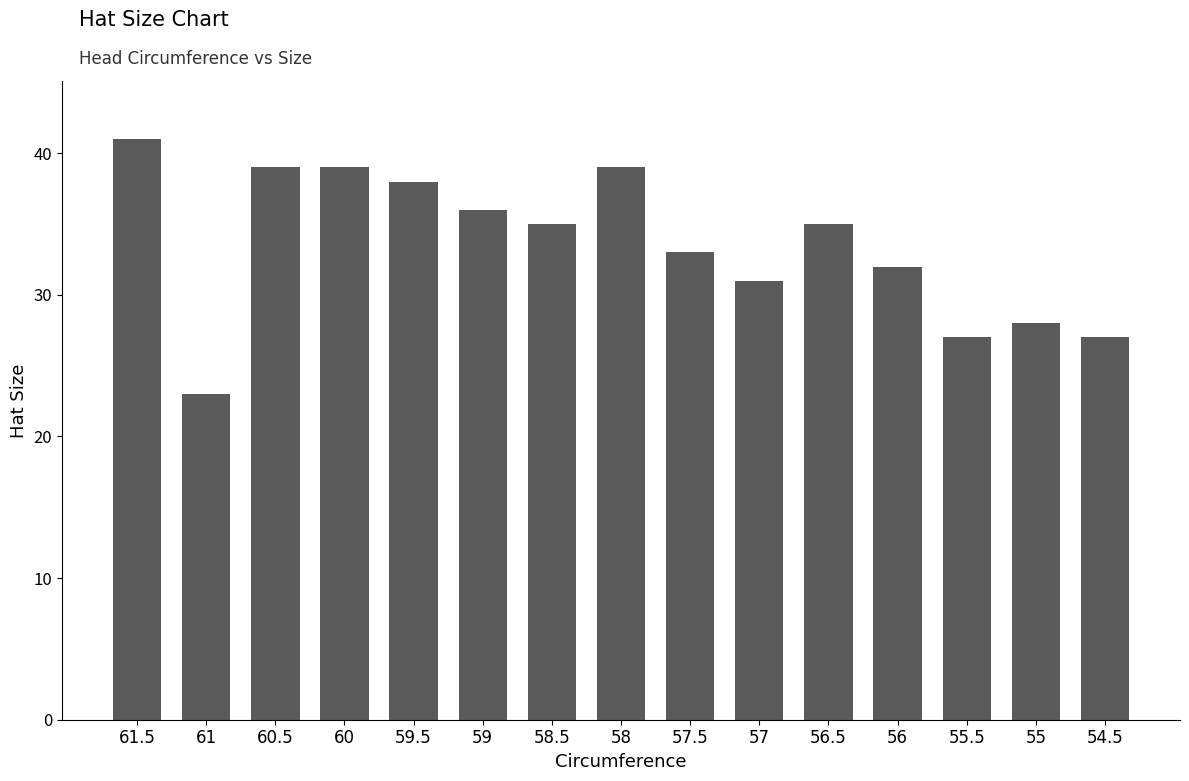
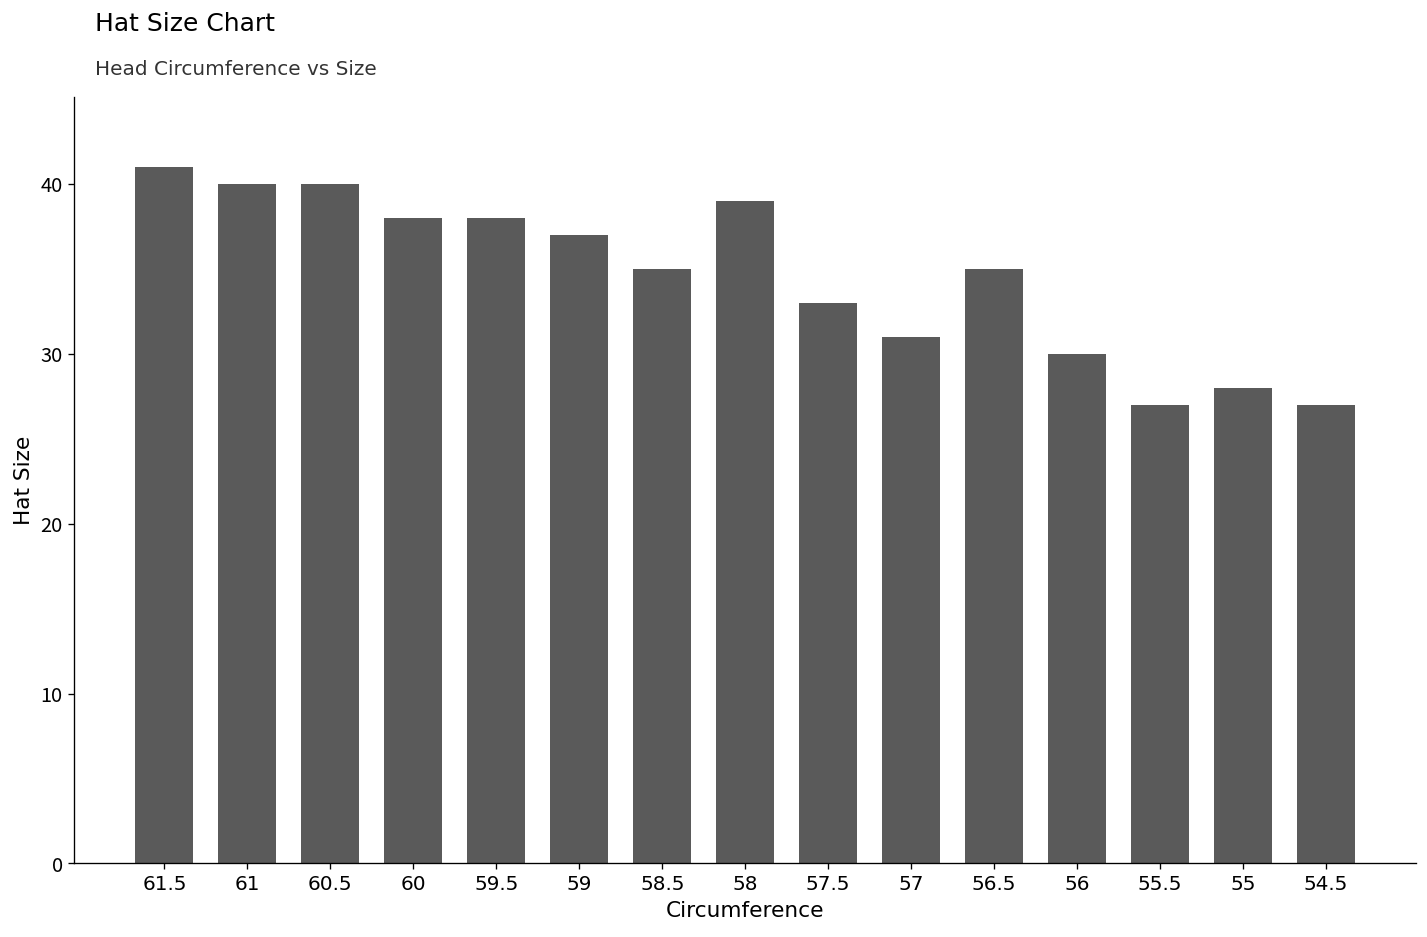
61: 23 -> 40
60.5: 39 -> 40
60: 39 -> 38
59: 36 -> 37
56: 32 -> 30
